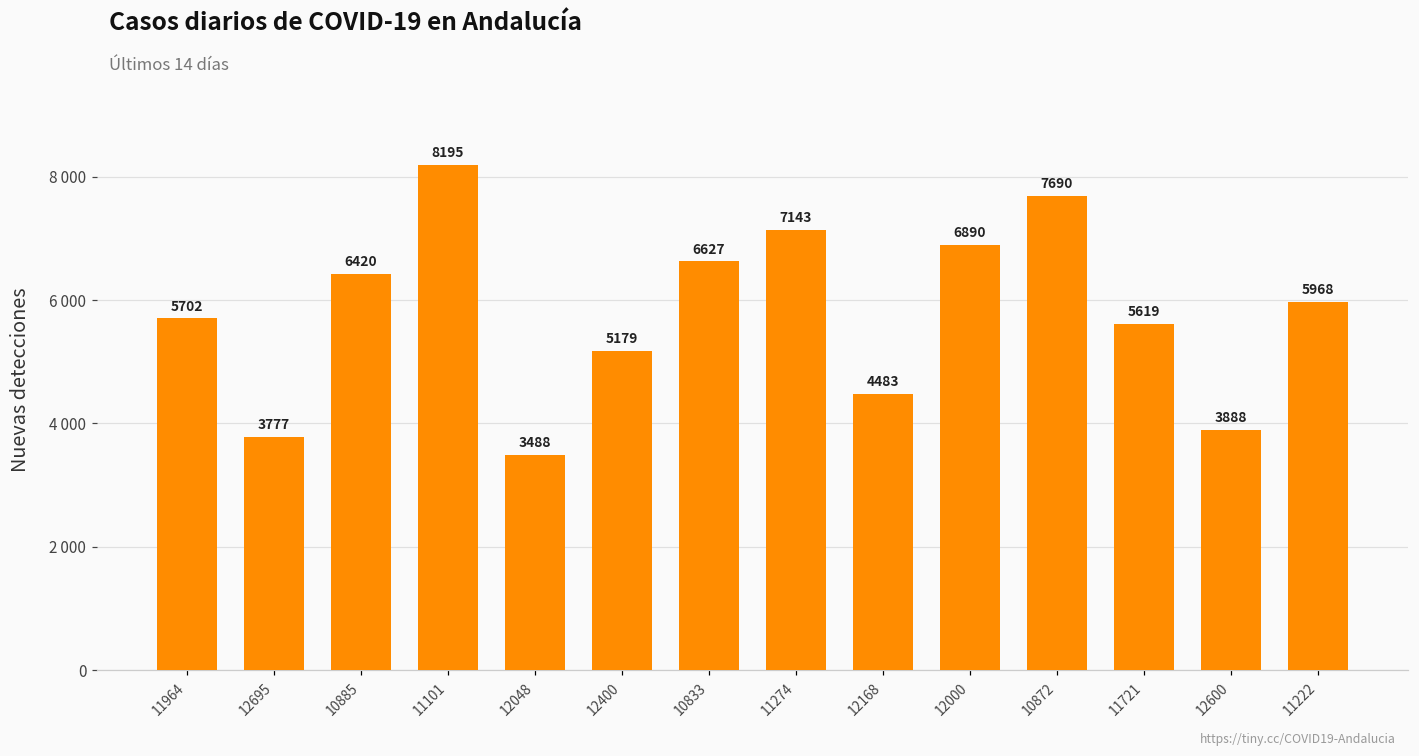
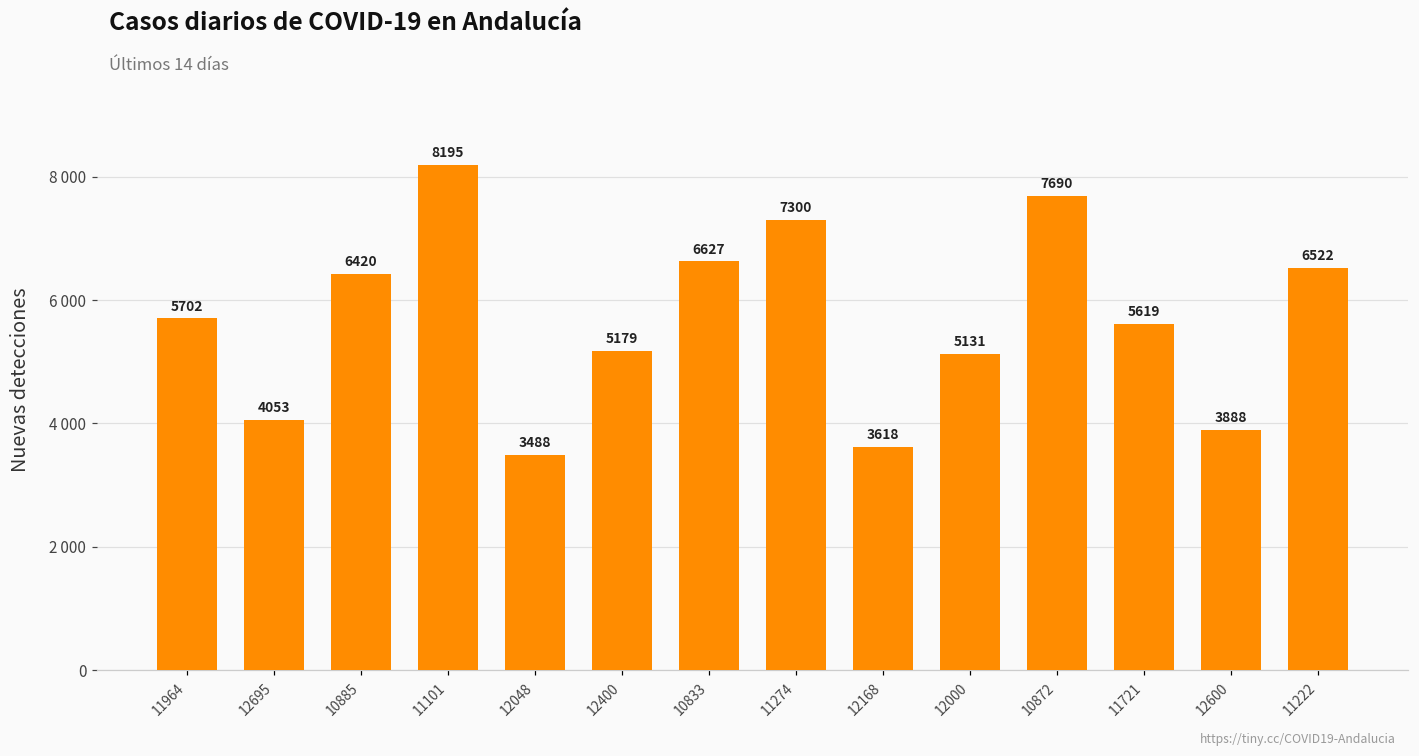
12695: 3777 -> 4053
11274: 7143 -> 7300
12168: 4483 -> 3618
12000: 6890 -> 5131
11222: 5968 -> 6522
